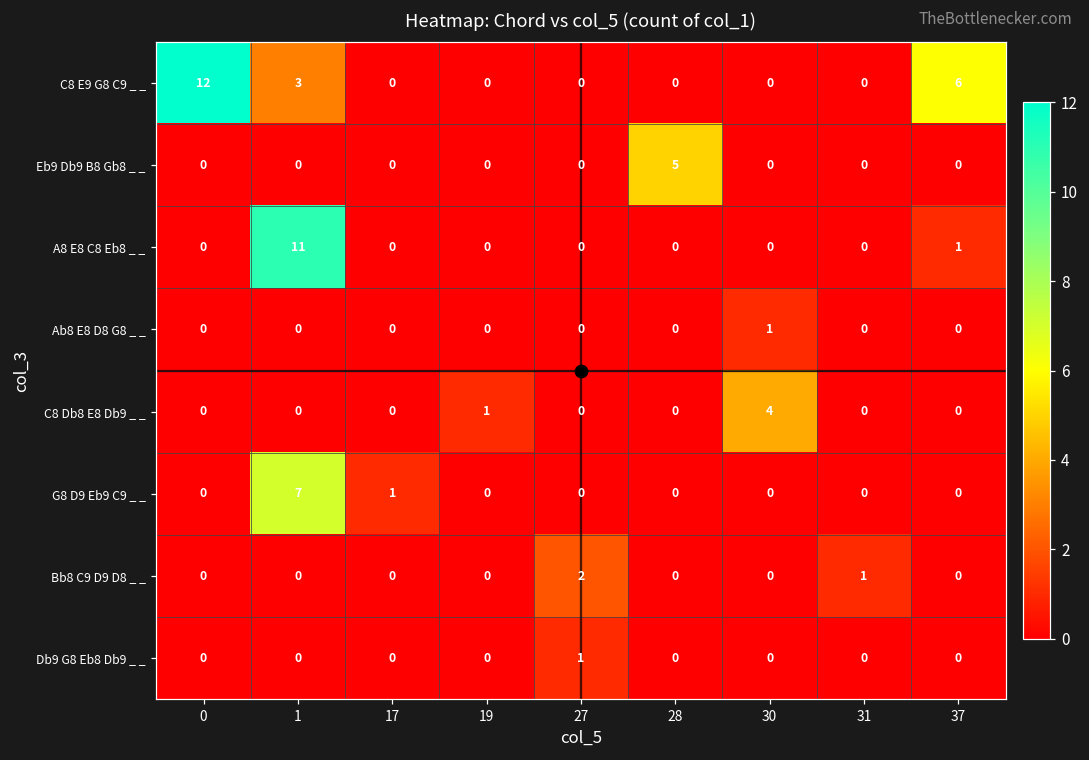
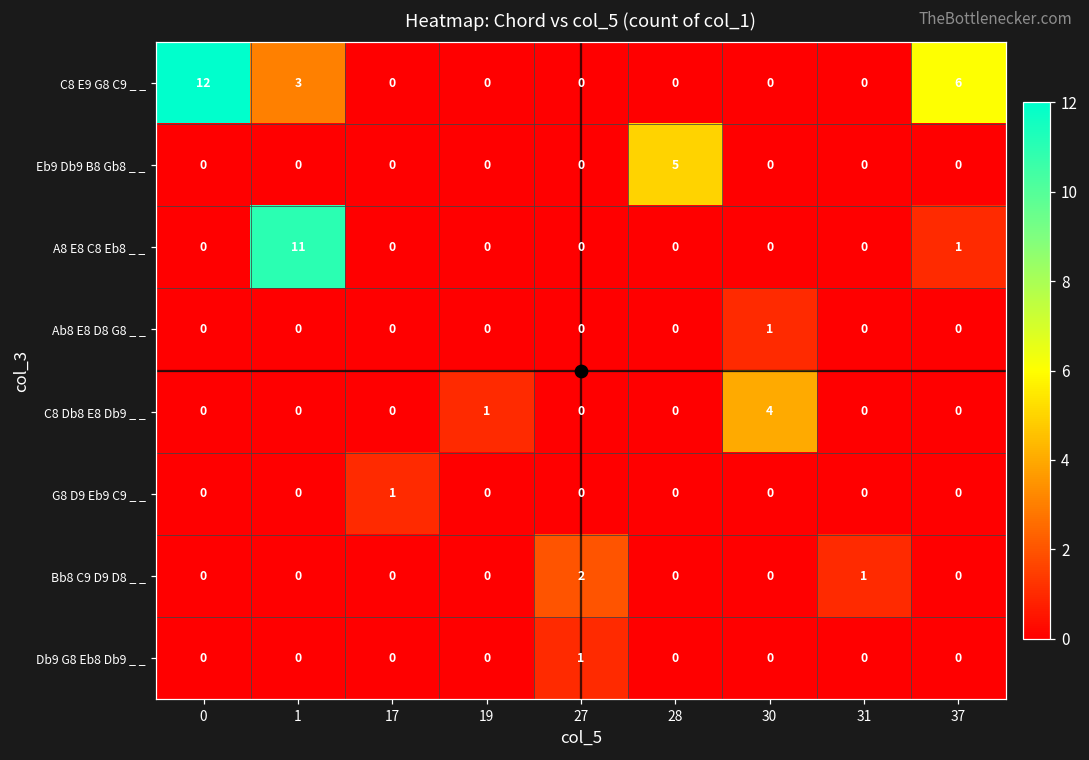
G8 D9 Eb9 C9 _ _, 1: 7 -> 0
